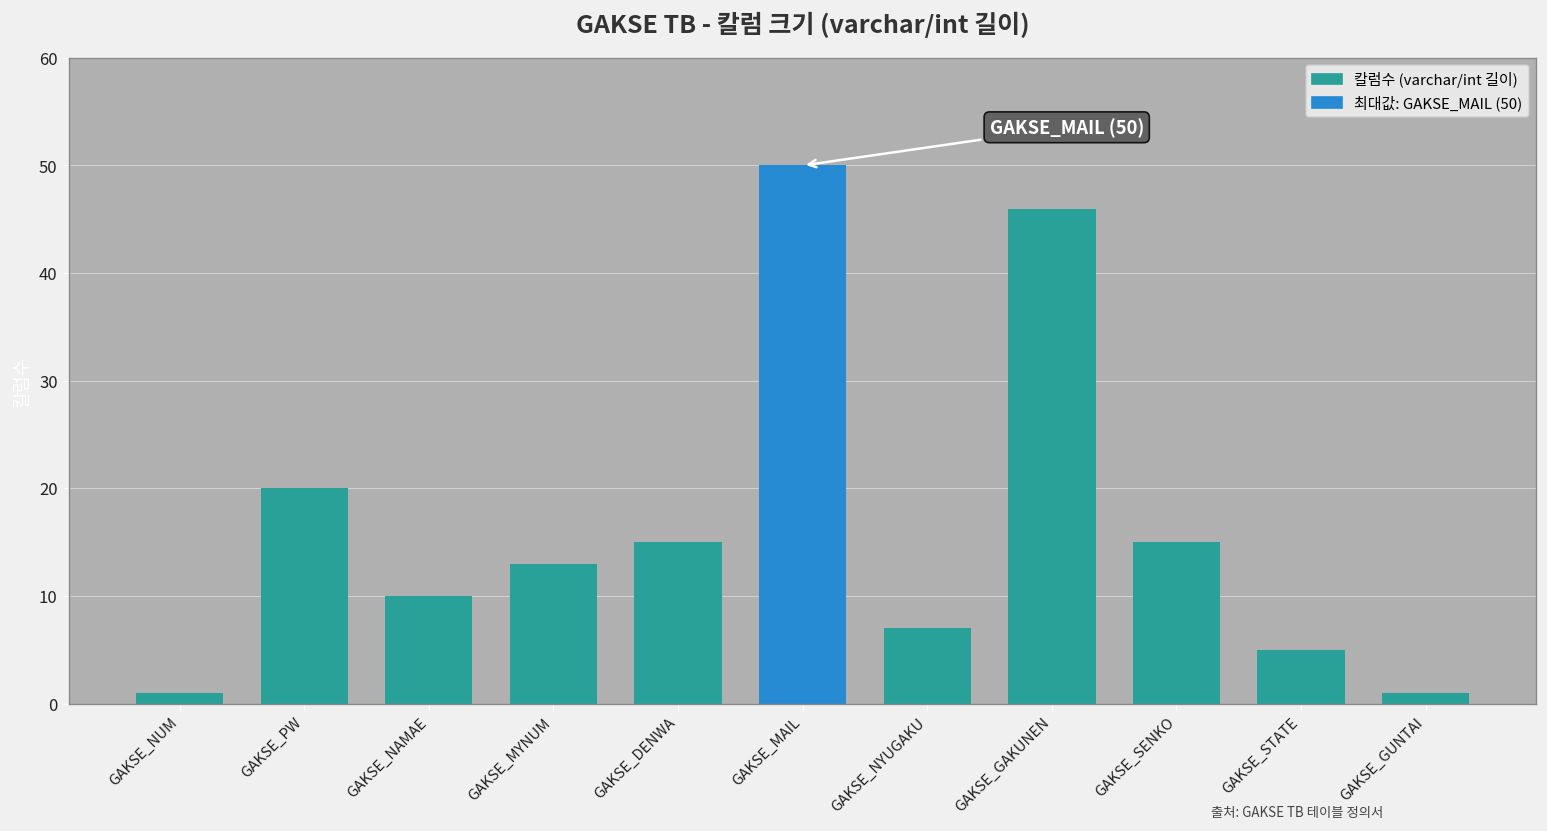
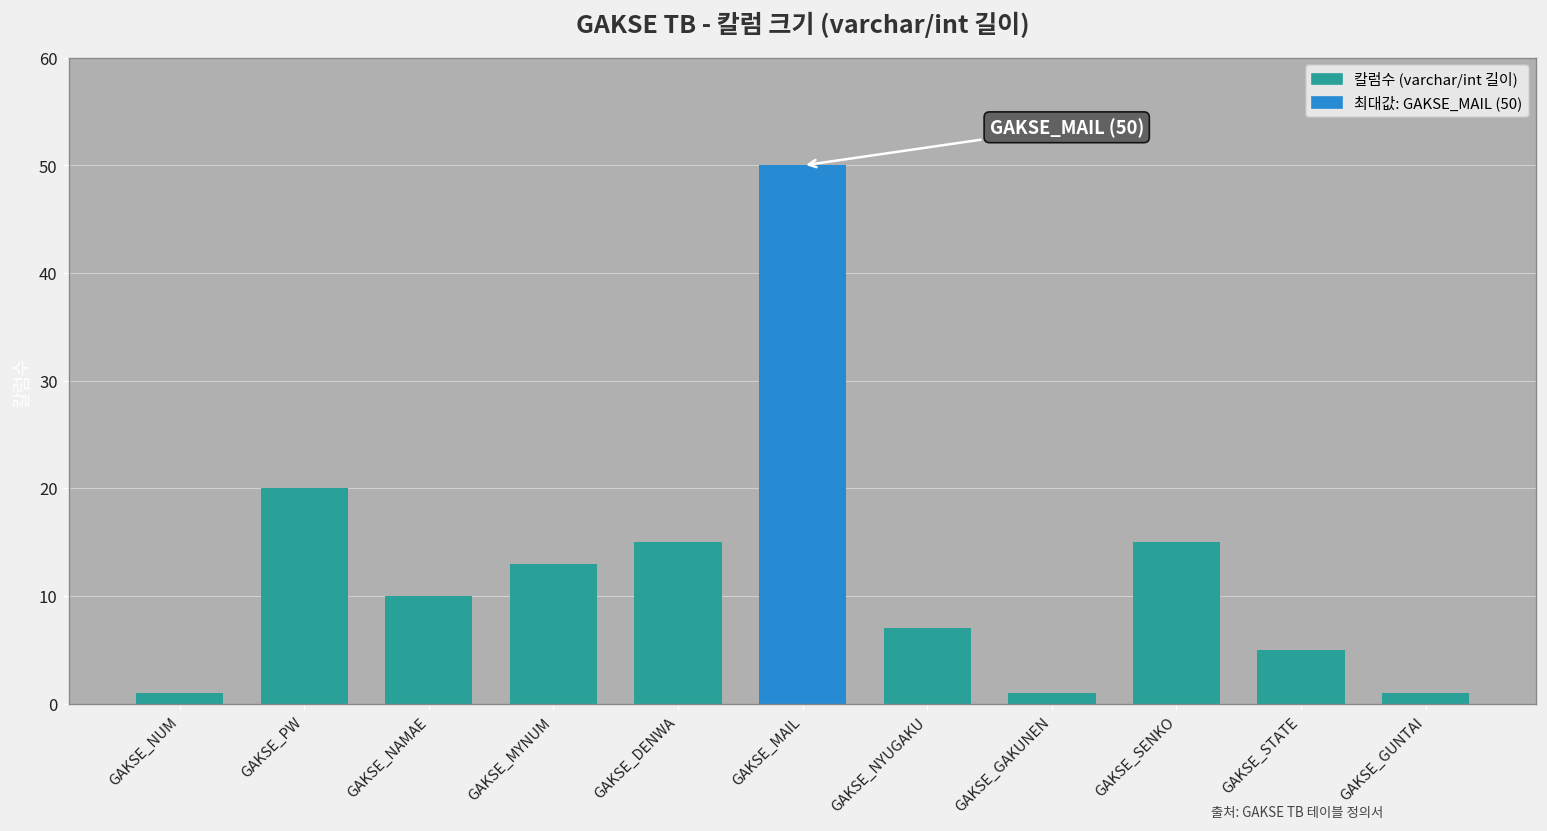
GAKSE_GAKUNEN: 46 -> 1
